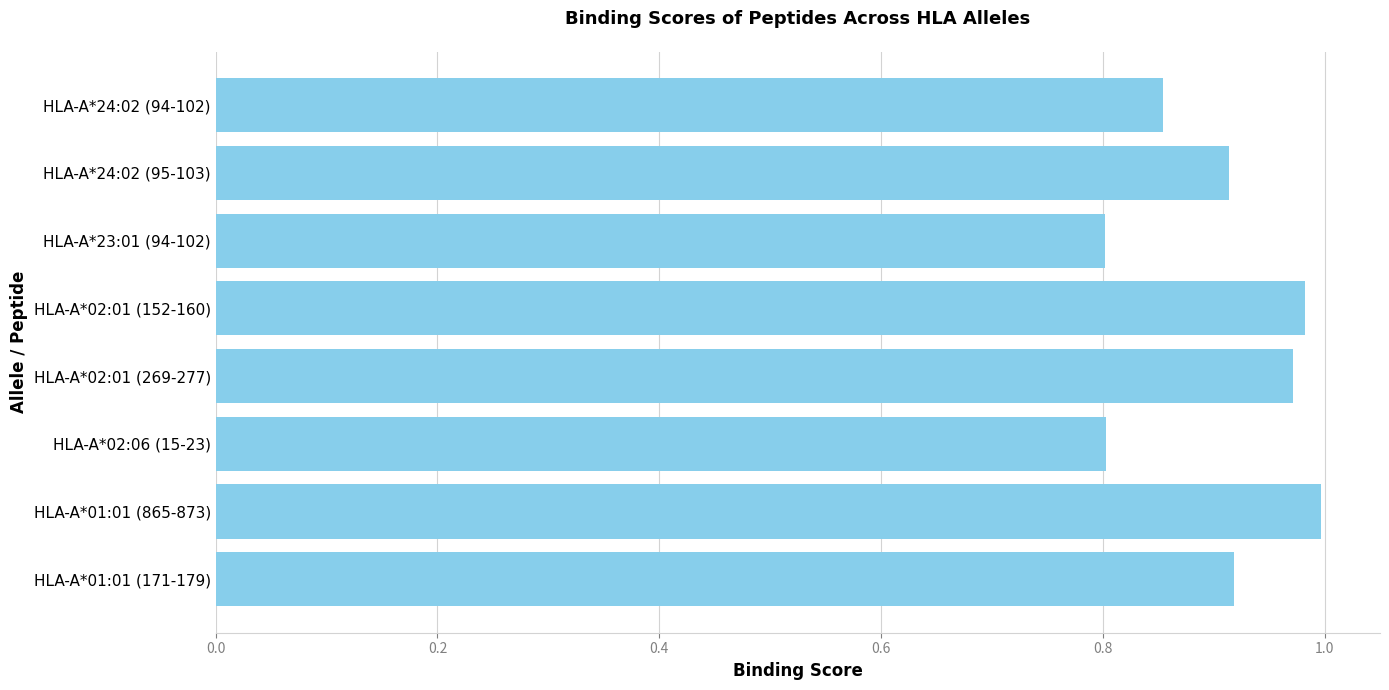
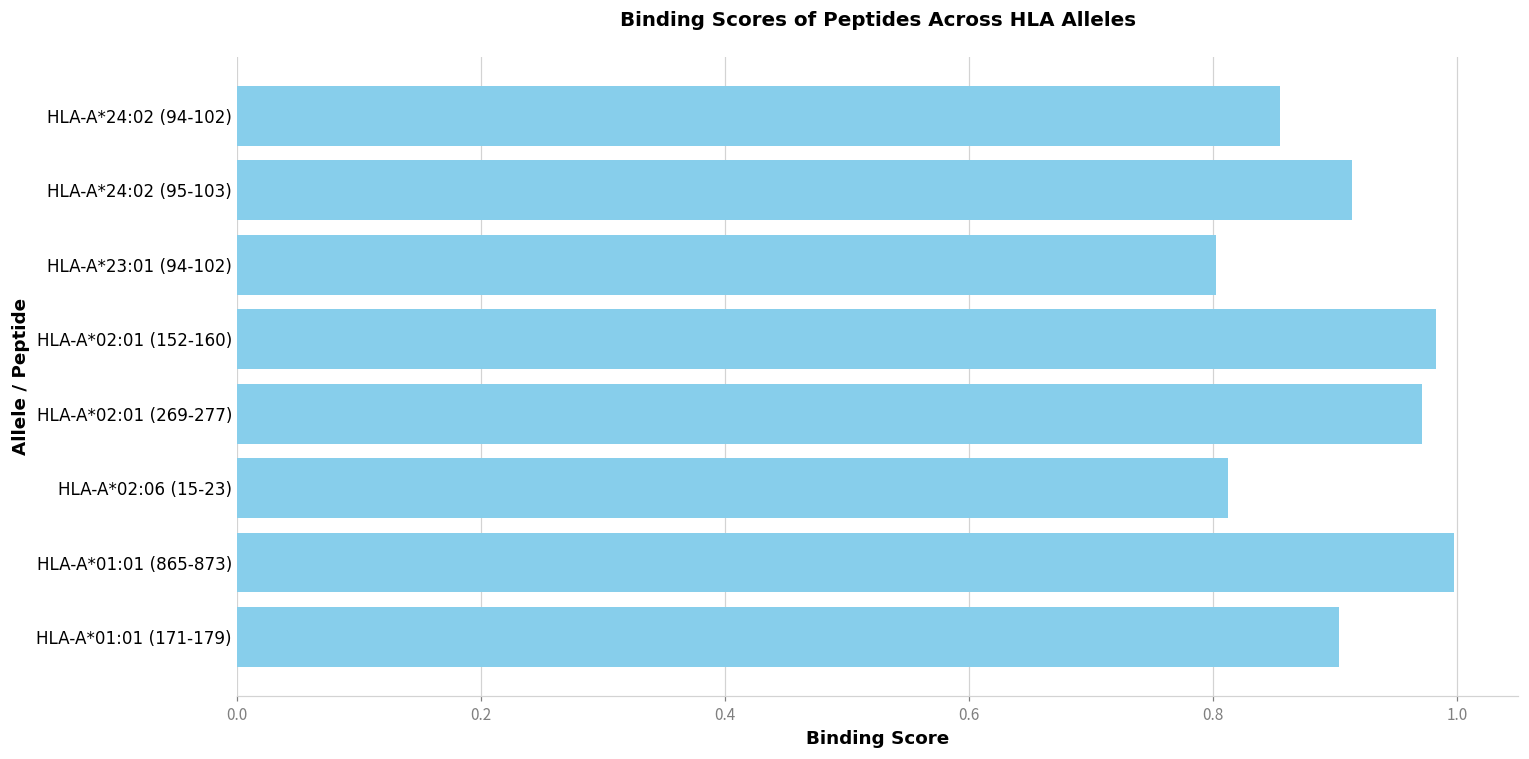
HLA-A*02:06 (15-23): 0.803 -> 0.813
HLA-A*01:01 (171-179): 0.918 -> 0.903
